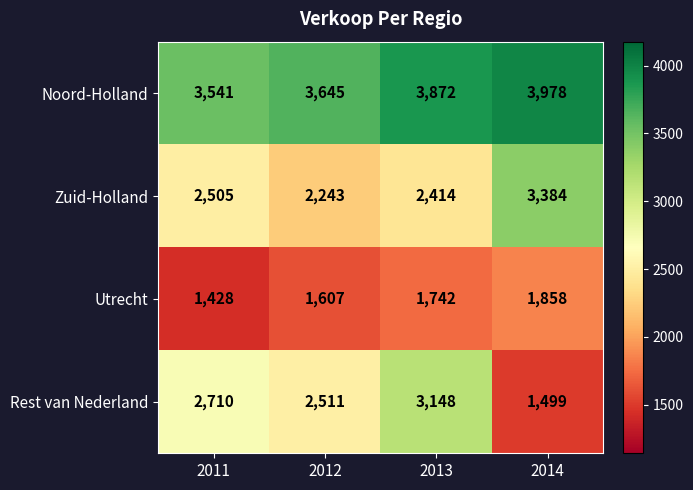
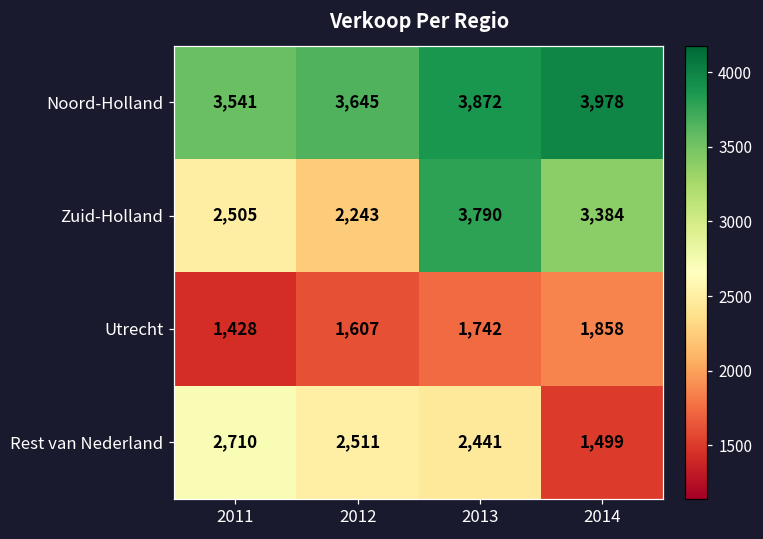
Zuid-Holland, 2013: 2,414 -> 3,790
Rest van Nederland, 2013: 3,148 -> 2,441
